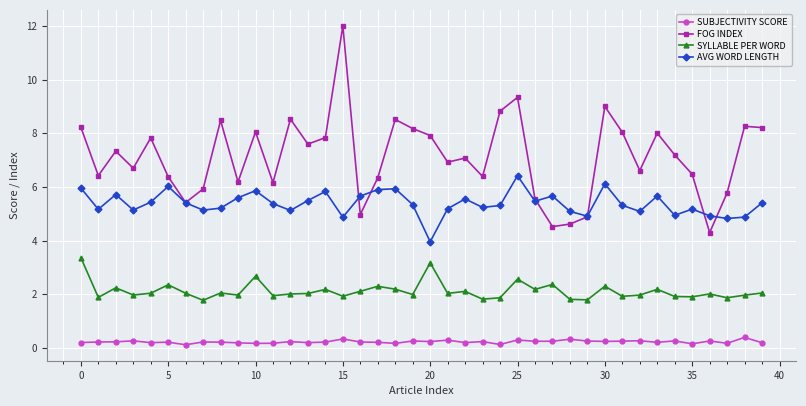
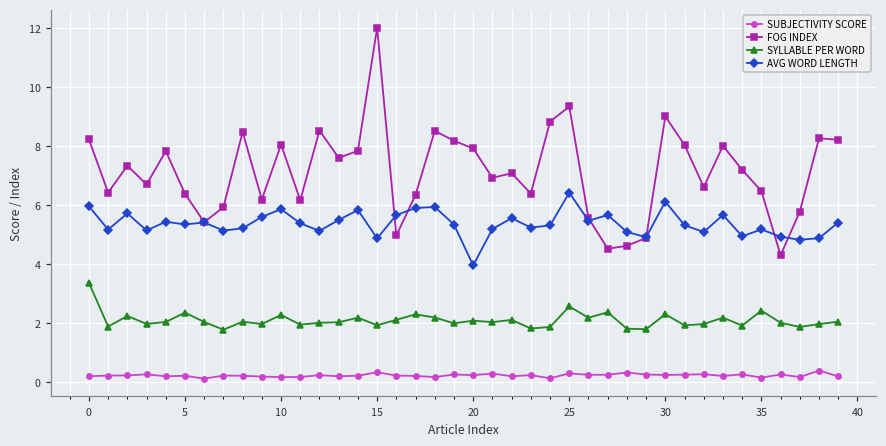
AVG WORD LENGTH, 5: 6.0 -> 5.3
SYLLABLE PER WORD, 10: 2.7 -> 2.3
SYLLABLE PER WORD, 20: 3.2 -> 2.1
SYLLABLE PER WORD, 35: 1.9 -> 2.4
